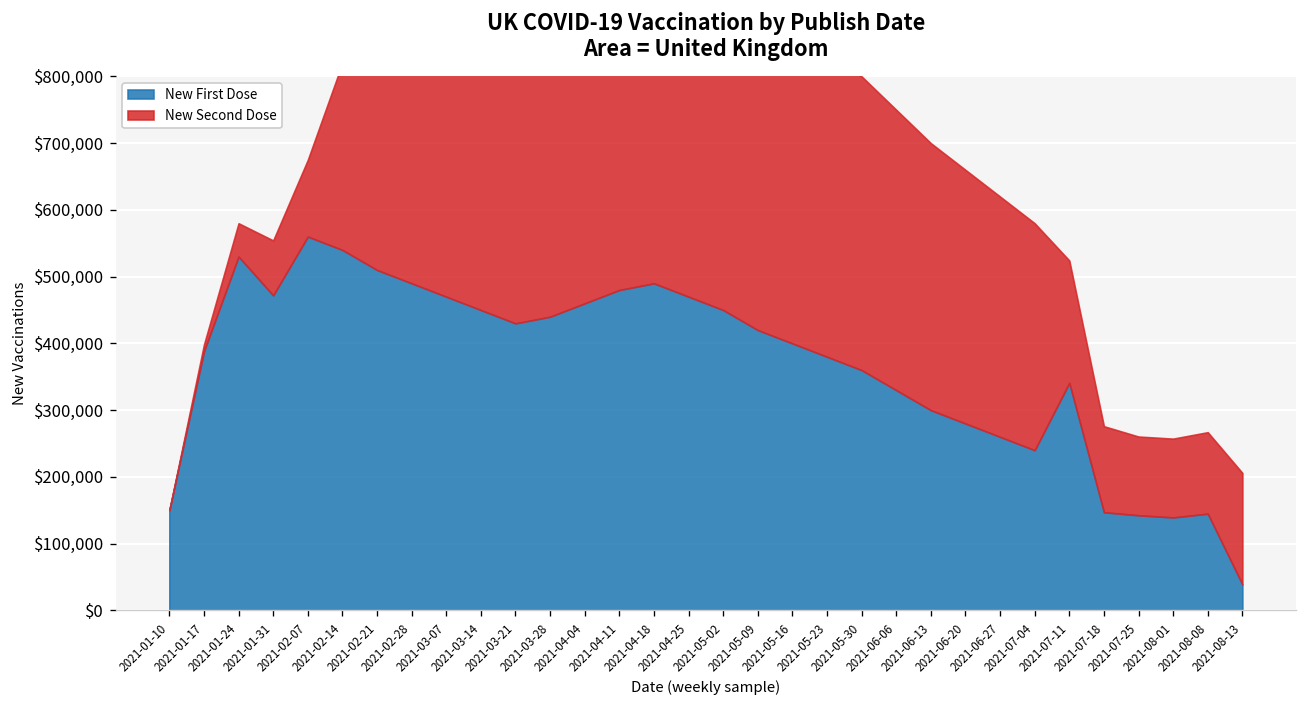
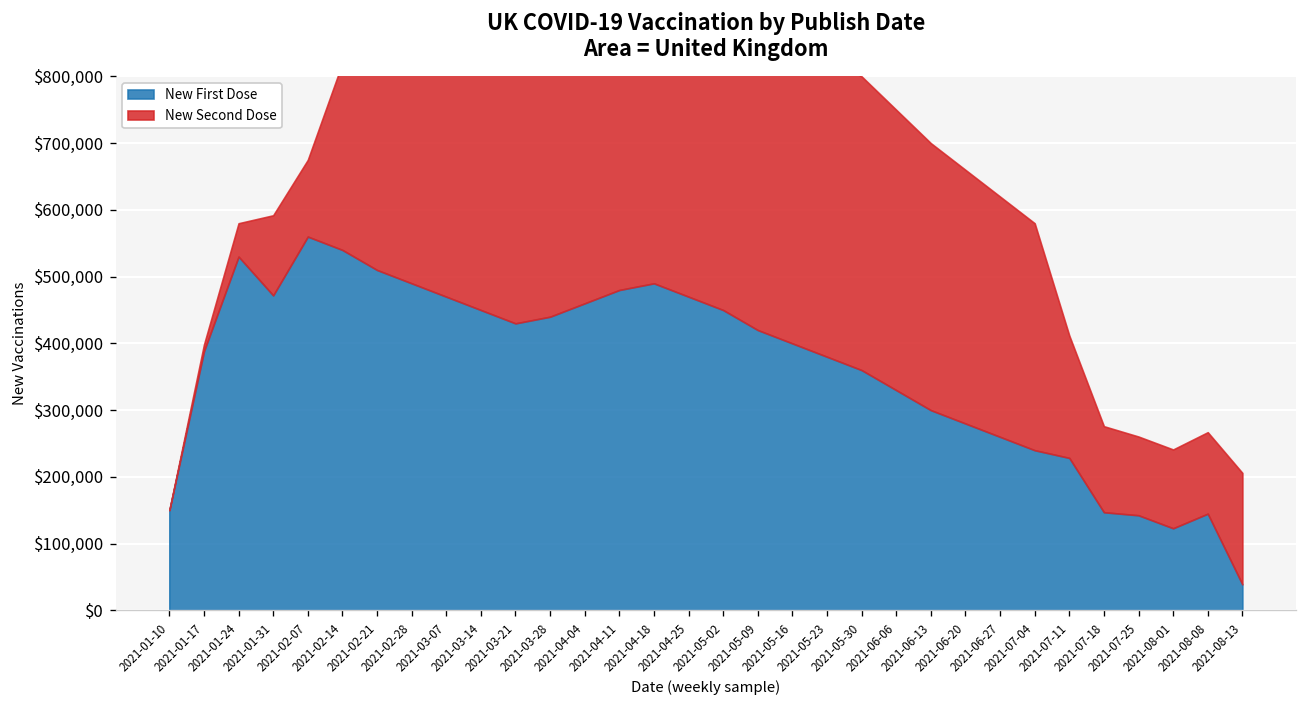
New Second Dose, 2021-01-31: $80,000 -> $120,000
New First Dose, 2021-07-11: $340,000 -> $230,000
New First Dose, 2021-08-01: $140,000 -> $120,000
